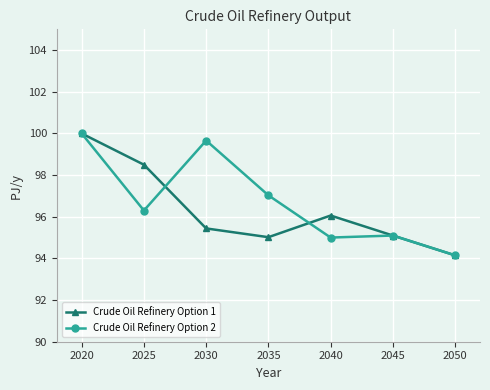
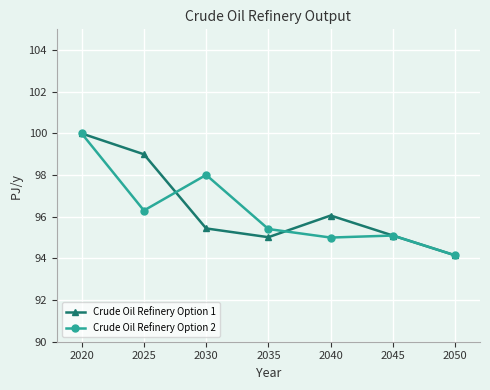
Crude Oil Refinery Option 1, 2025: 98.5 -> 99.0
Crude Oil Refinery Option 2, 2030: 99.7 -> 98.0
Crude Oil Refinery Option 2, 2035: 97.0 -> 95.4
